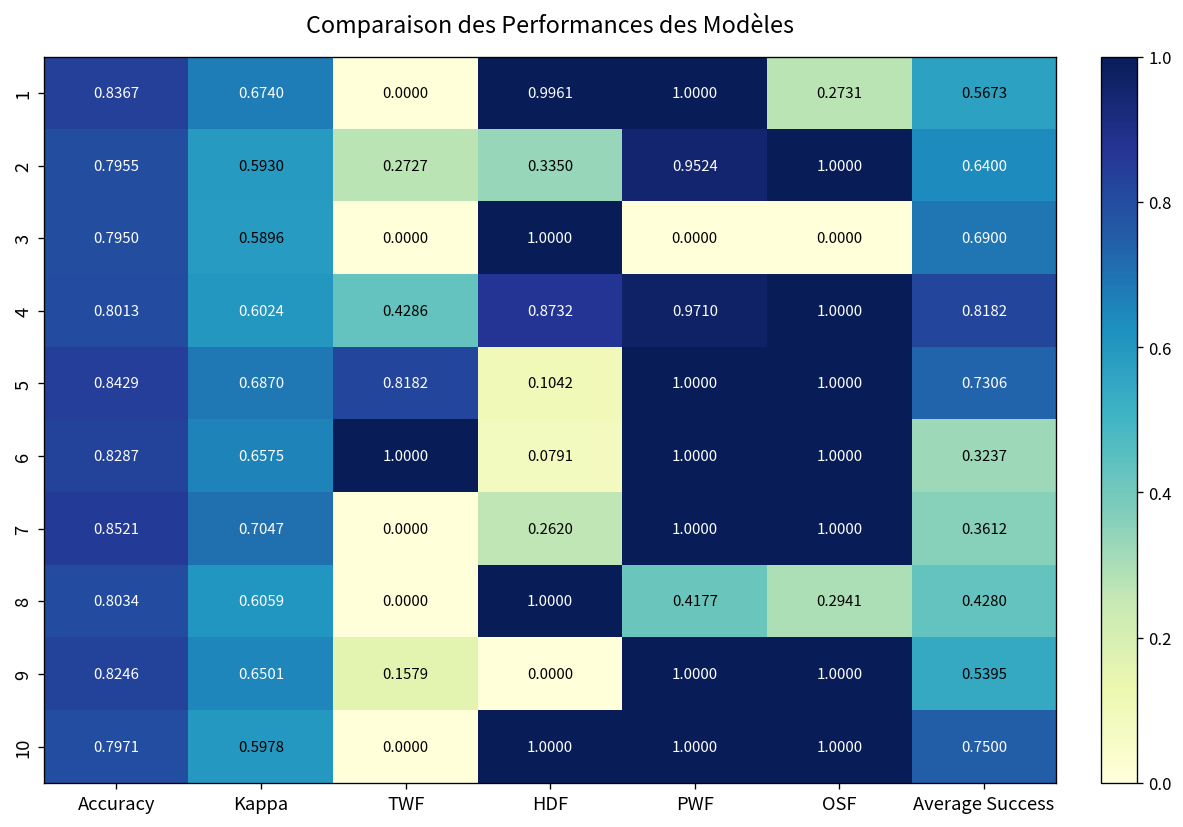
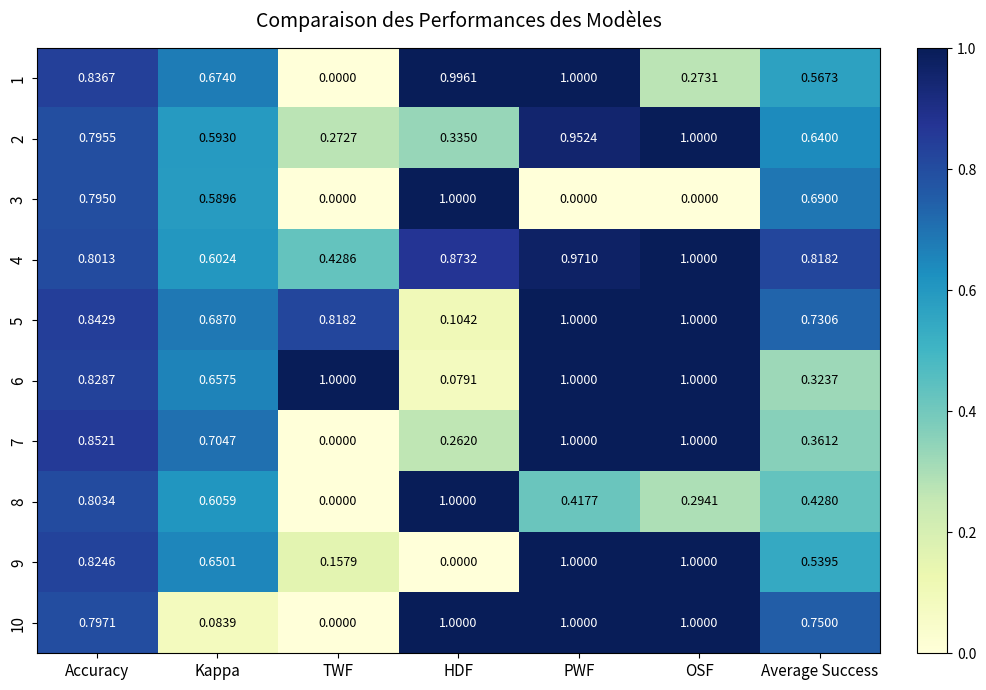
10, Kappa: 0.5978 -> 0.0839
